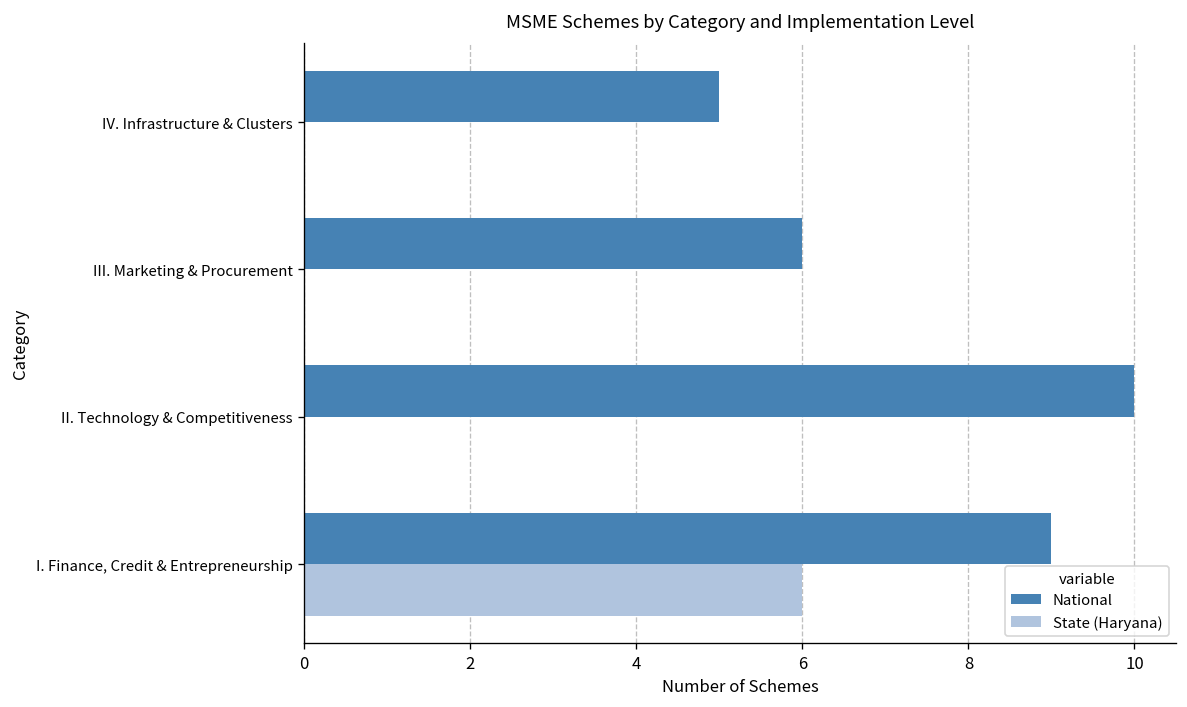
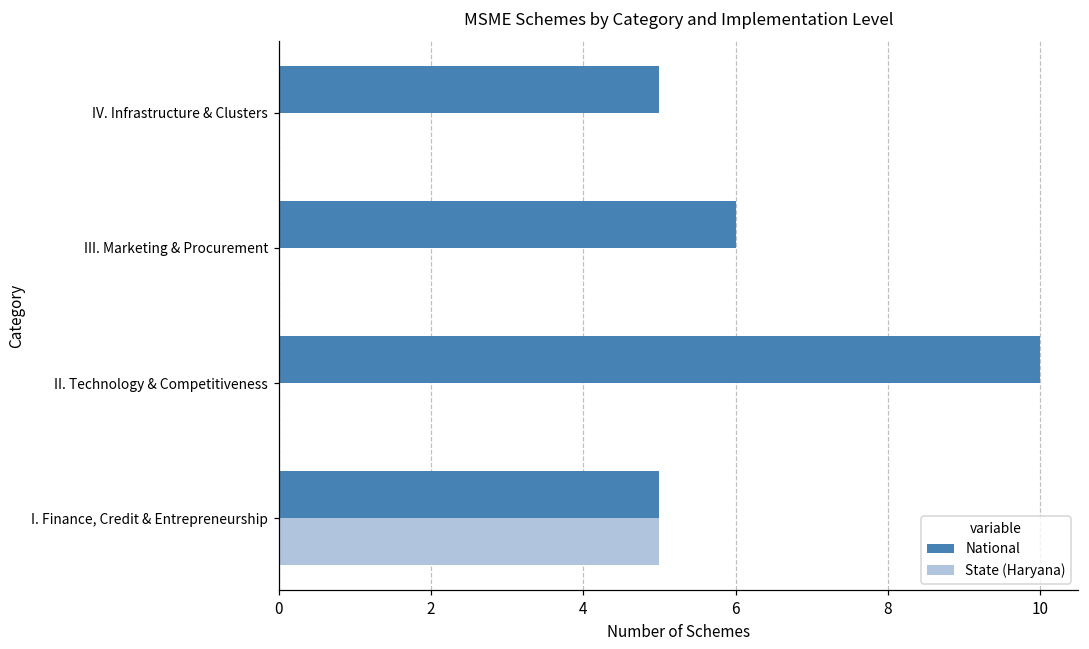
National, I. Finance, Credit & Entrepreneurship: 9 -> 5
State (Haryana), I. Finance, Credit & Entrepreneurship: 6 -> 5
